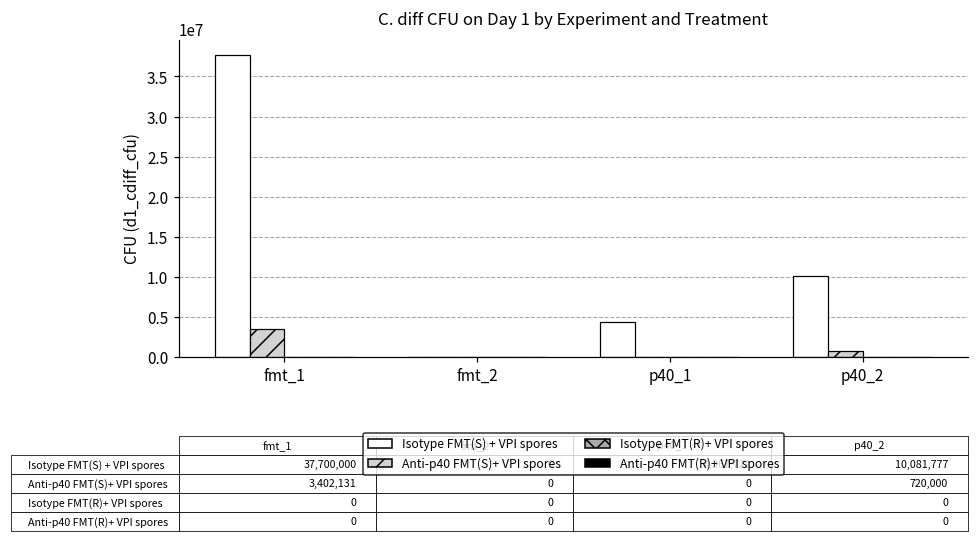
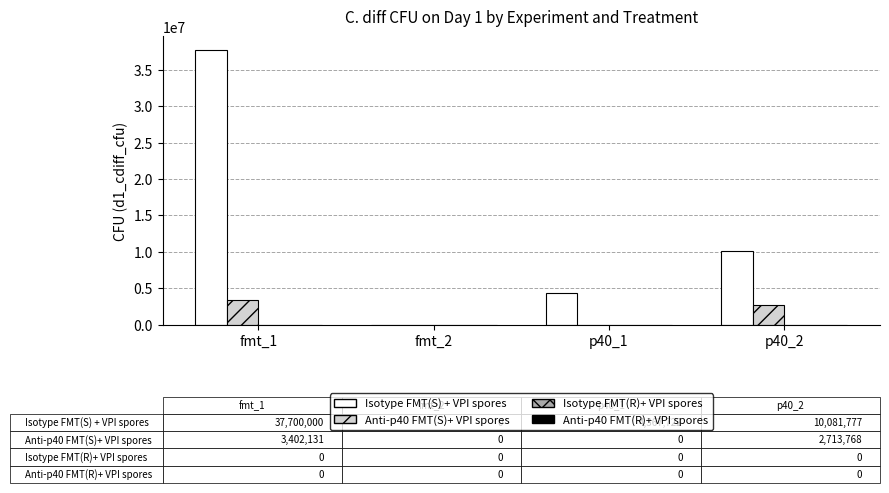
Anti-p40 FMT(S)+ VPI spores, p40_2: 720,000 -> 2,713,768
